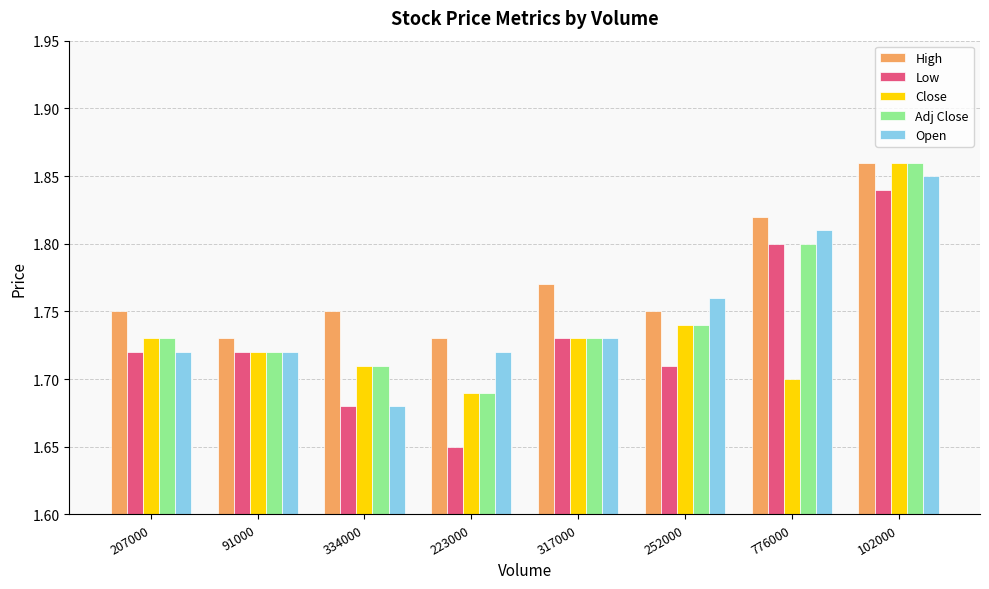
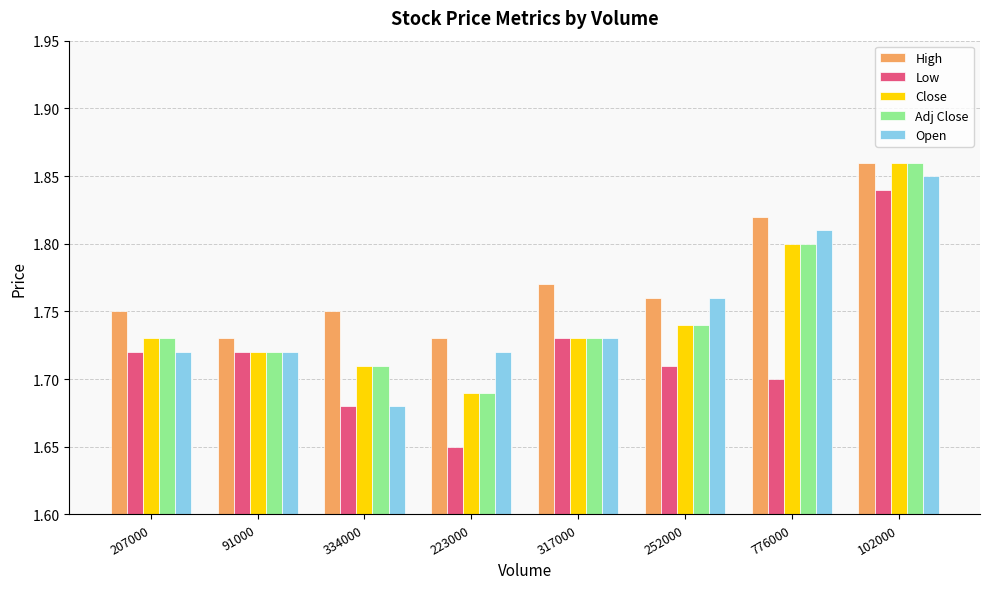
High, 252000: 1.75 -> 1.76
Low, 776000: 1.8 -> 1.7
Close, 776000: 1.7 -> 1.8
